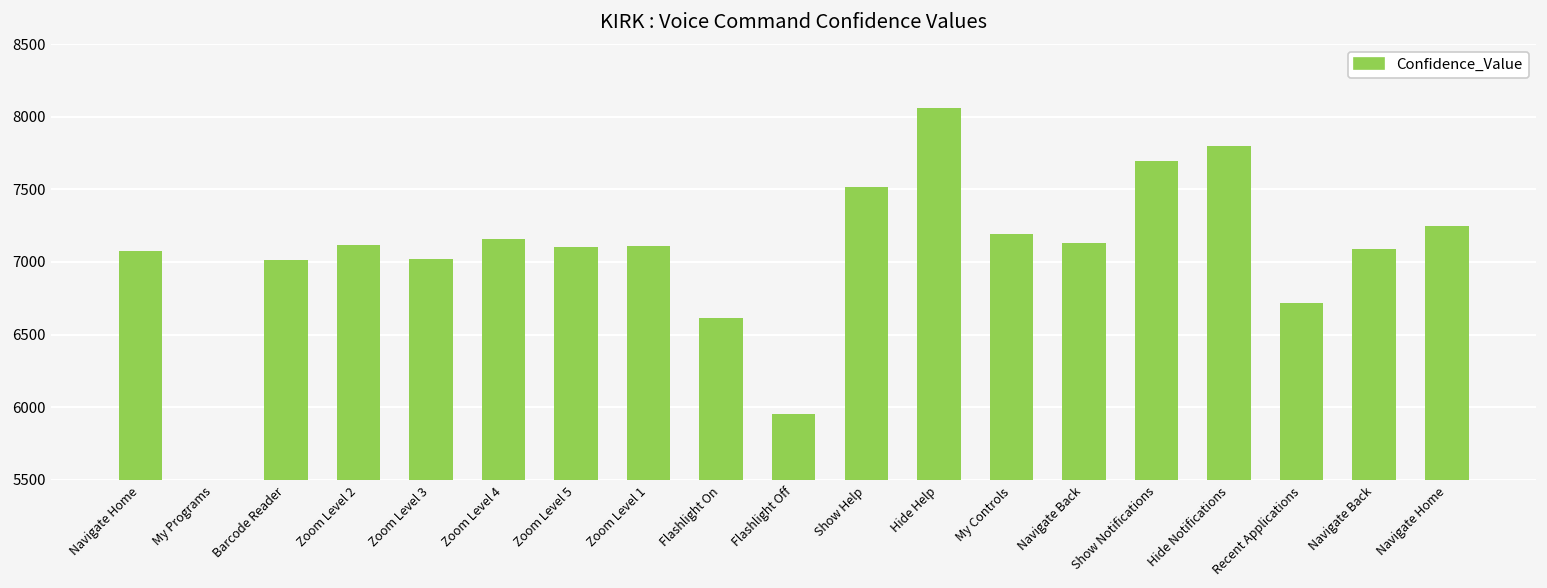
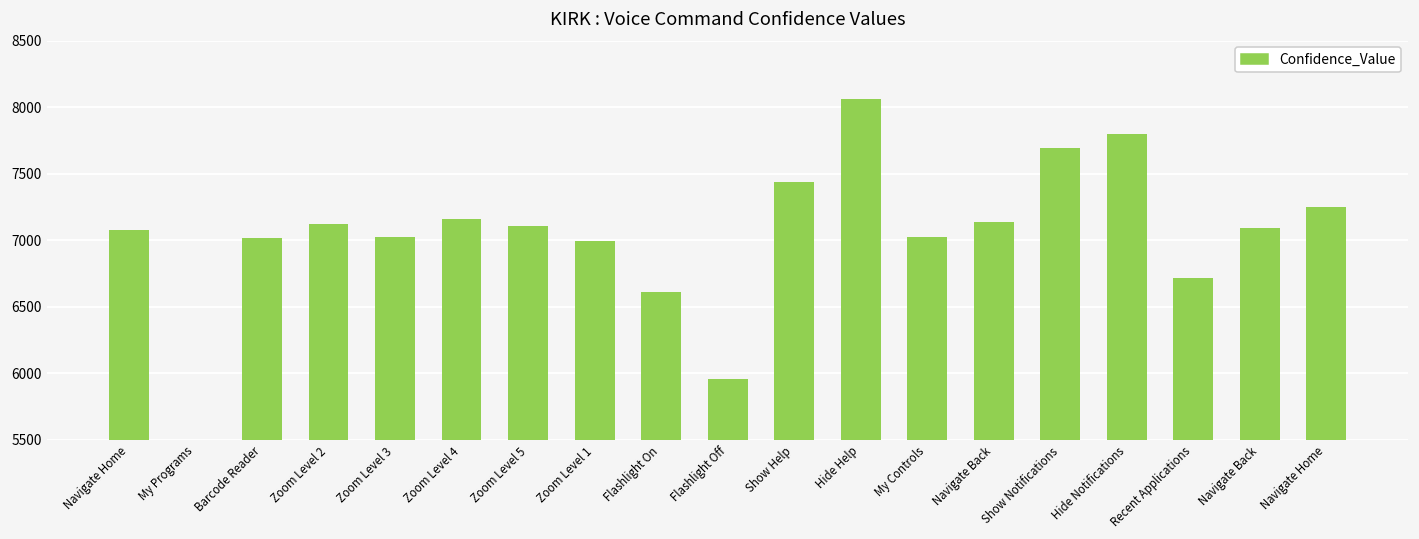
Zoom Level 1: 7110 -> 6990
Show Help: 7510 -> 7440
My Controls: 7190 -> 7030
